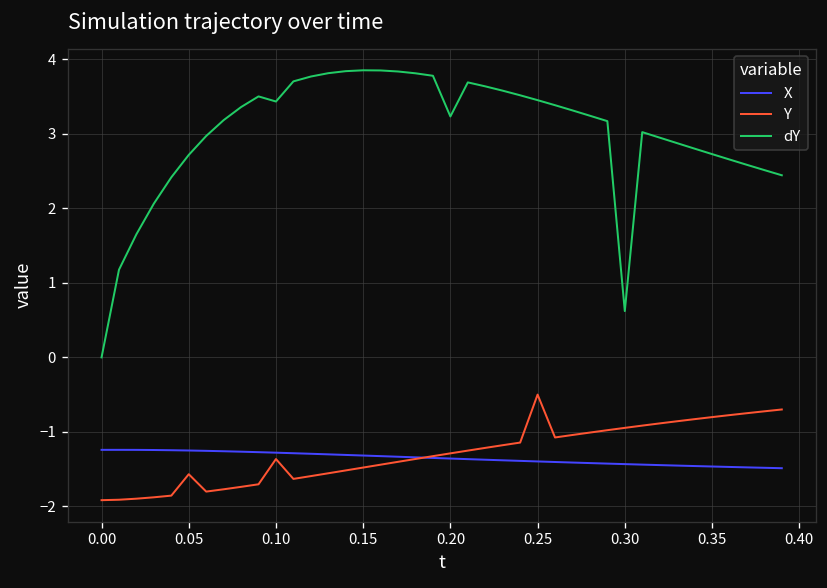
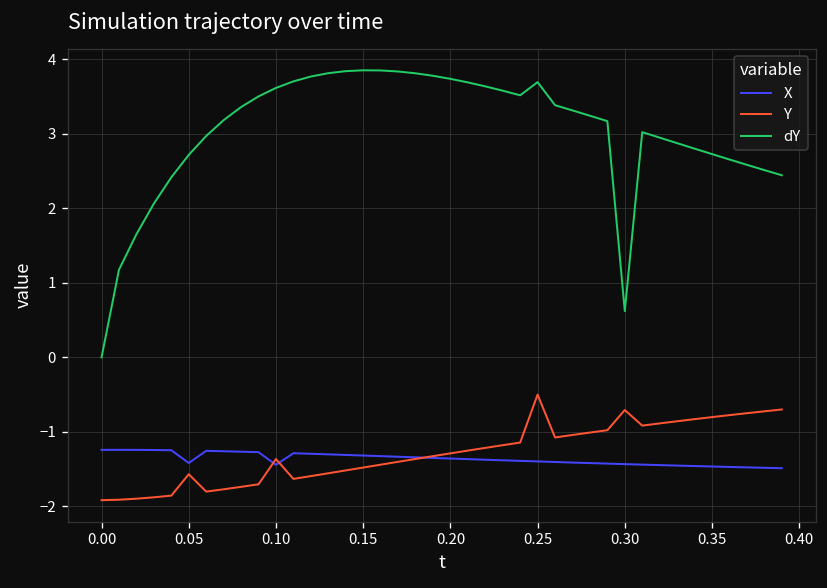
X, 0.05: -1.2 -> -1.4
X, 0.10: -1.3 -> -1.4
dY, 0.10: 3.4 -> 3.6
dY, 0.20: 3.2 -> 3.7
dY, 0.25: 3.5 -> 3.7
Y, 0.30: -0.9 -> -0.7
